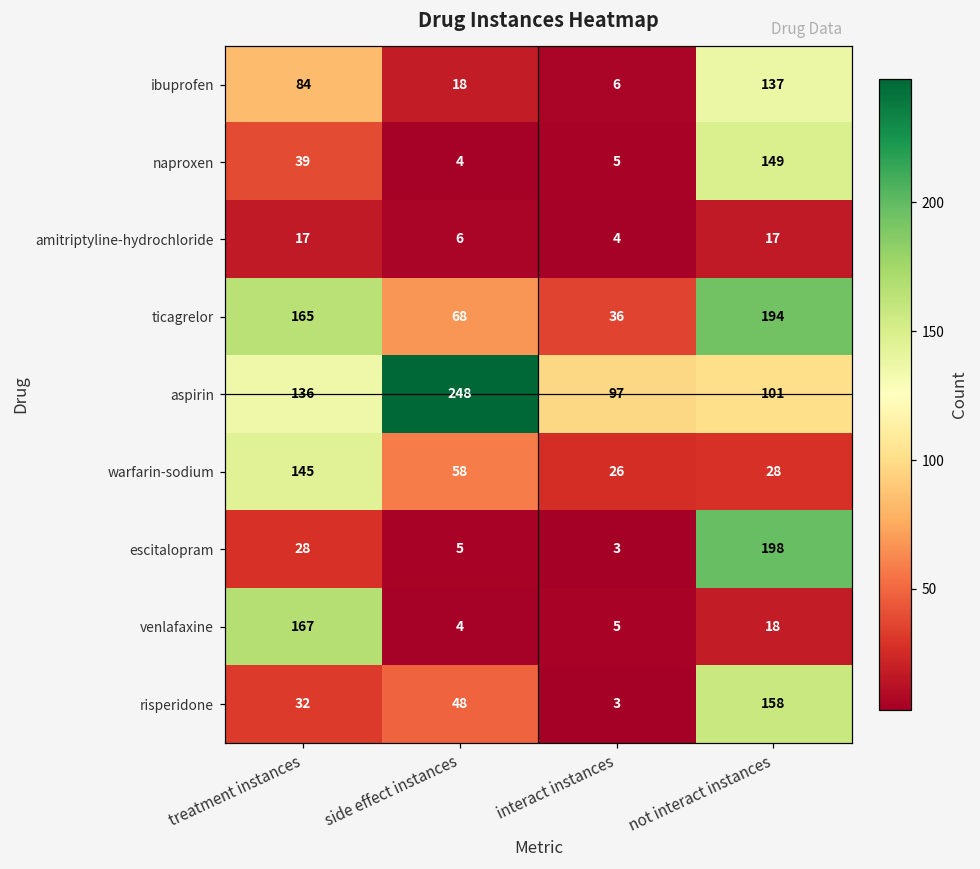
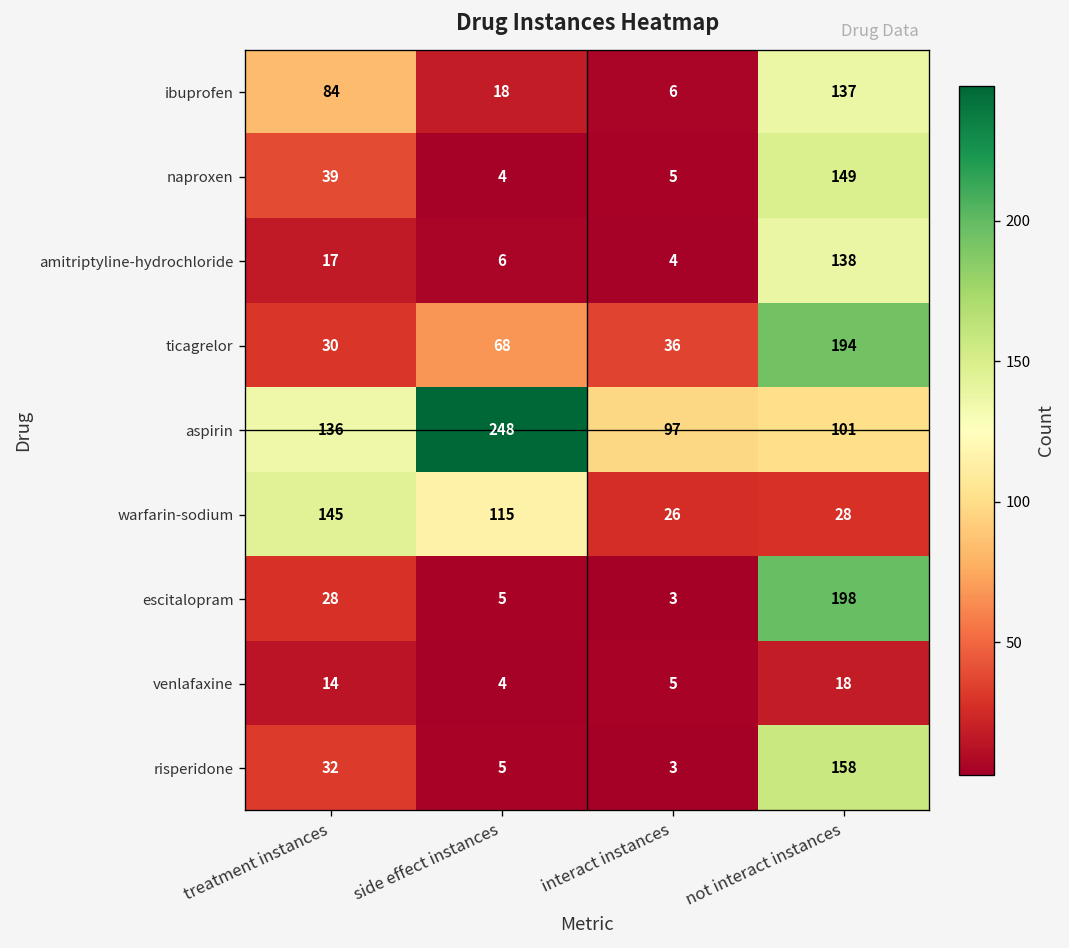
amitriptyline-hydrochloride, not interact instances: 17 -> 138
ticagrelor, treatment instances: 165 -> 30
warfarin-sodium, side effect instances: 58 -> 115
venlafaxine, treatment instances: 167 -> 14
risperidone, side effect instances: 48 -> 5
